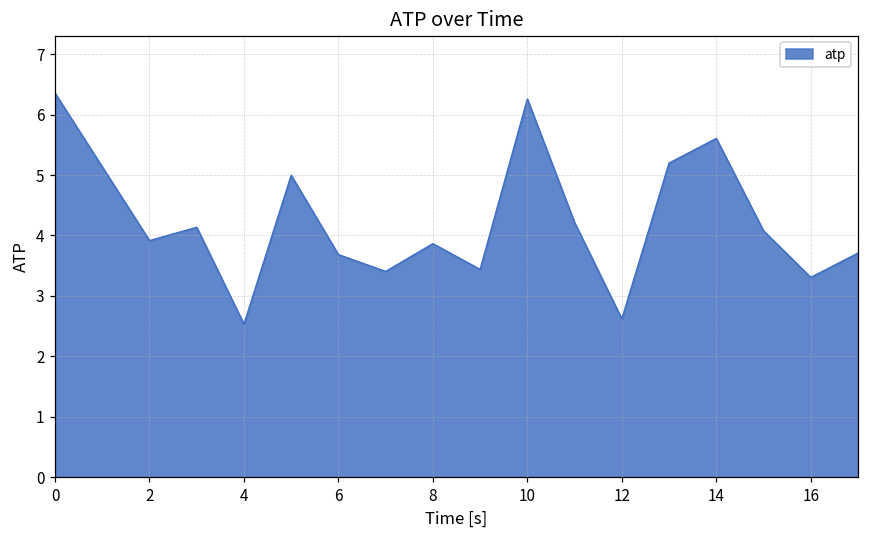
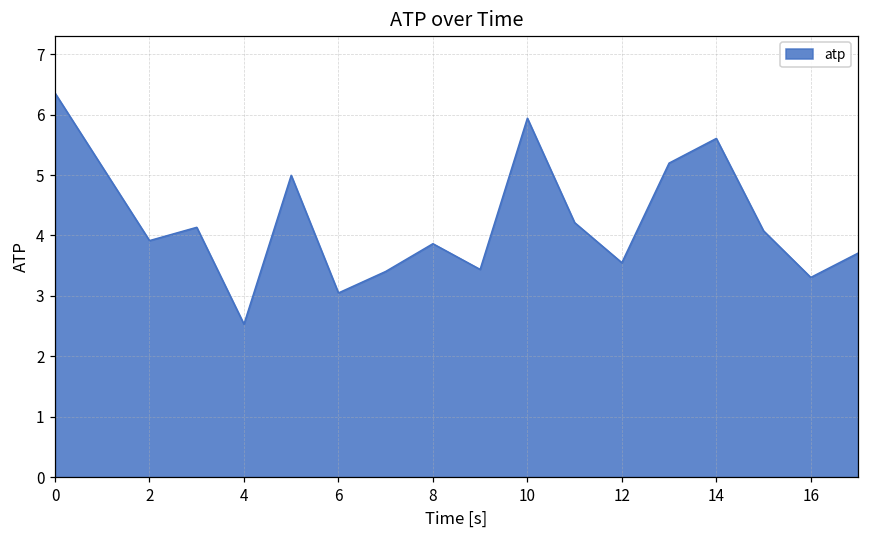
6: 3.7 -> 3.0
10: 6.3 -> 5.9
12: 2.6 -> 3.5
